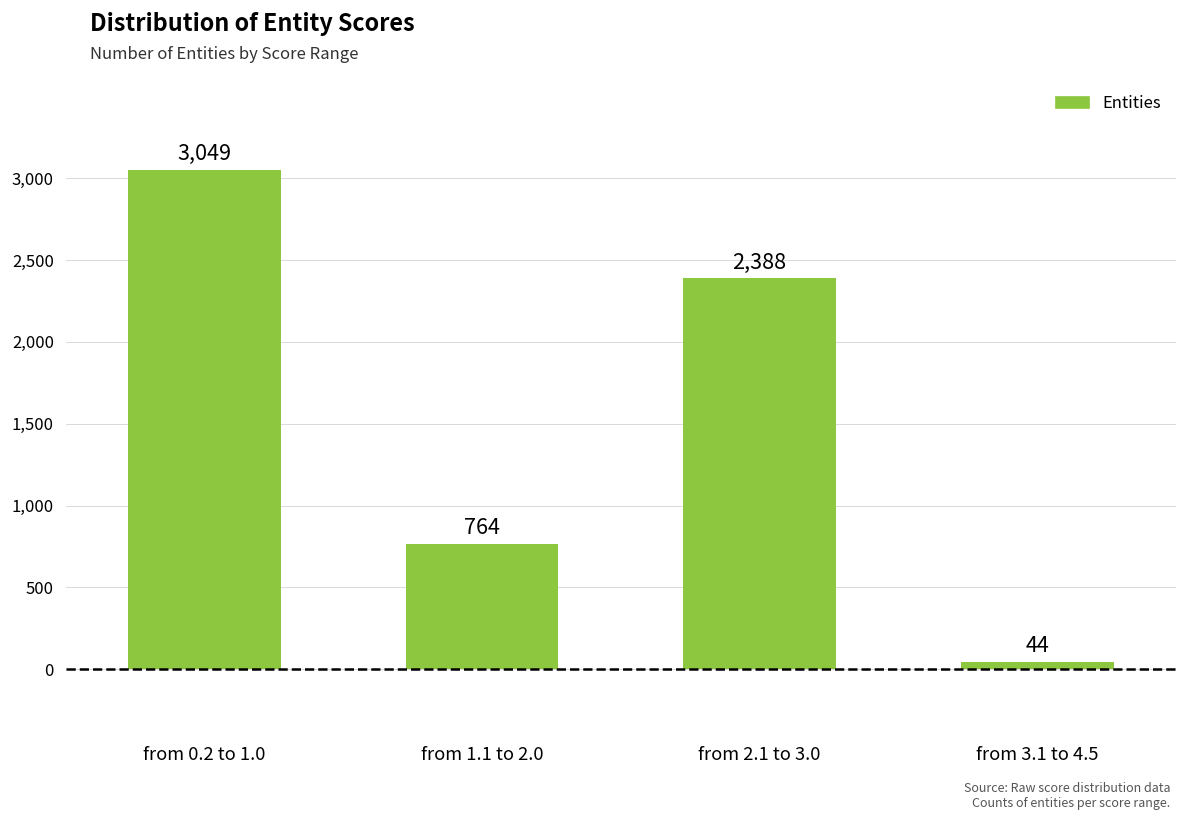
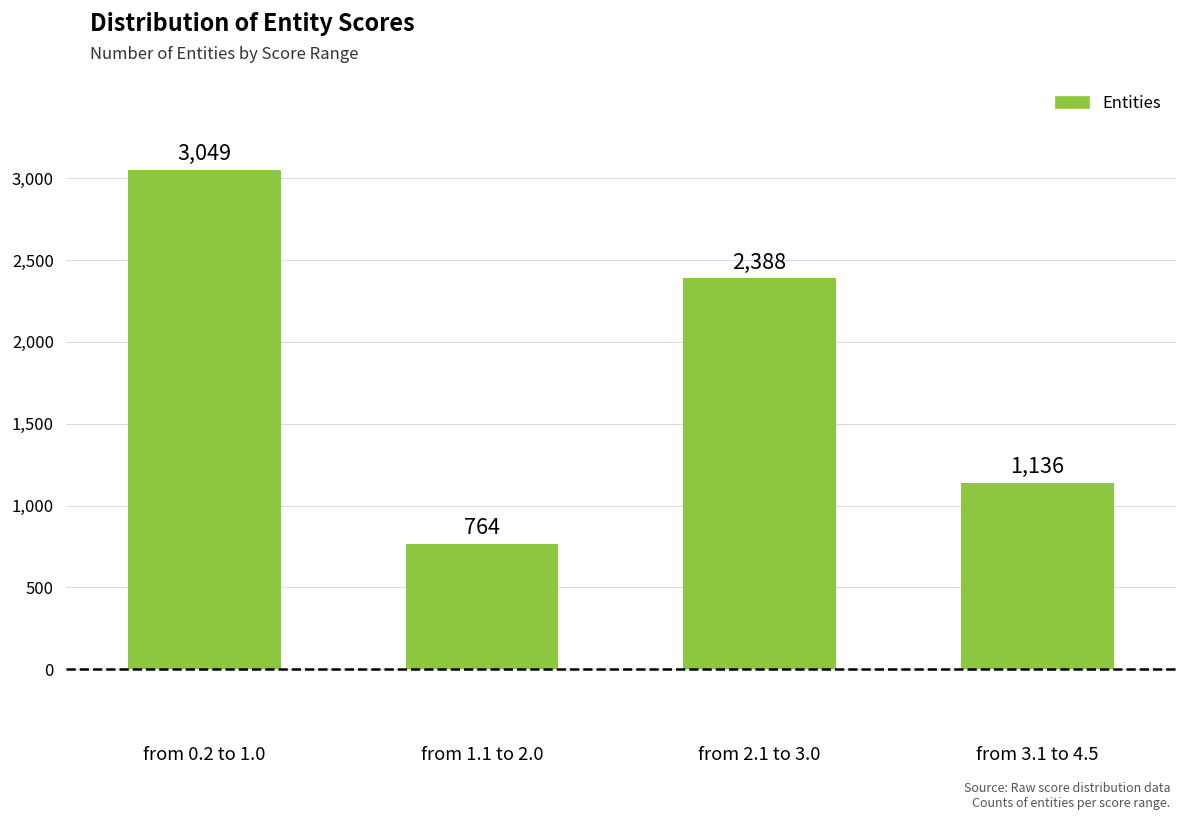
from 3.1 to 4.5: 44 -> 1,136
